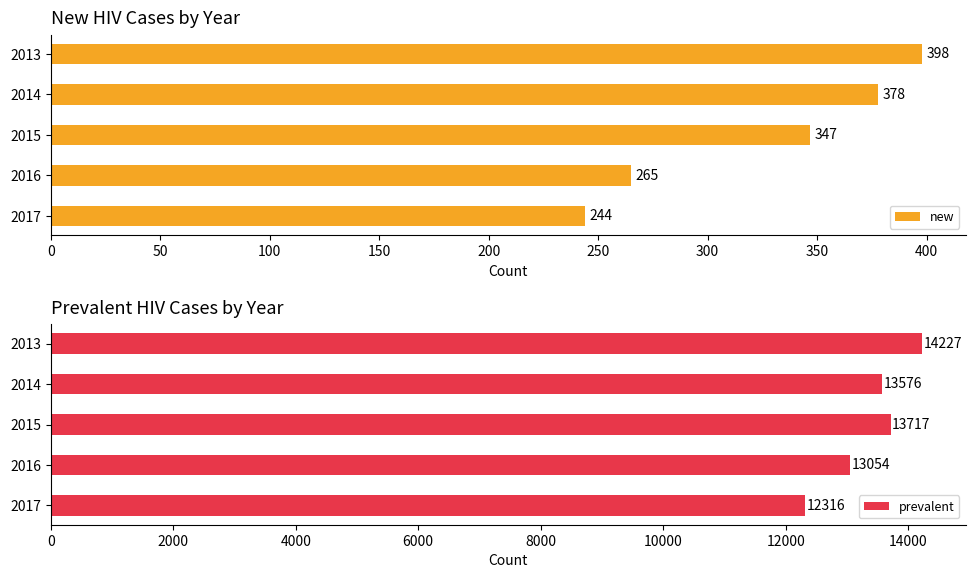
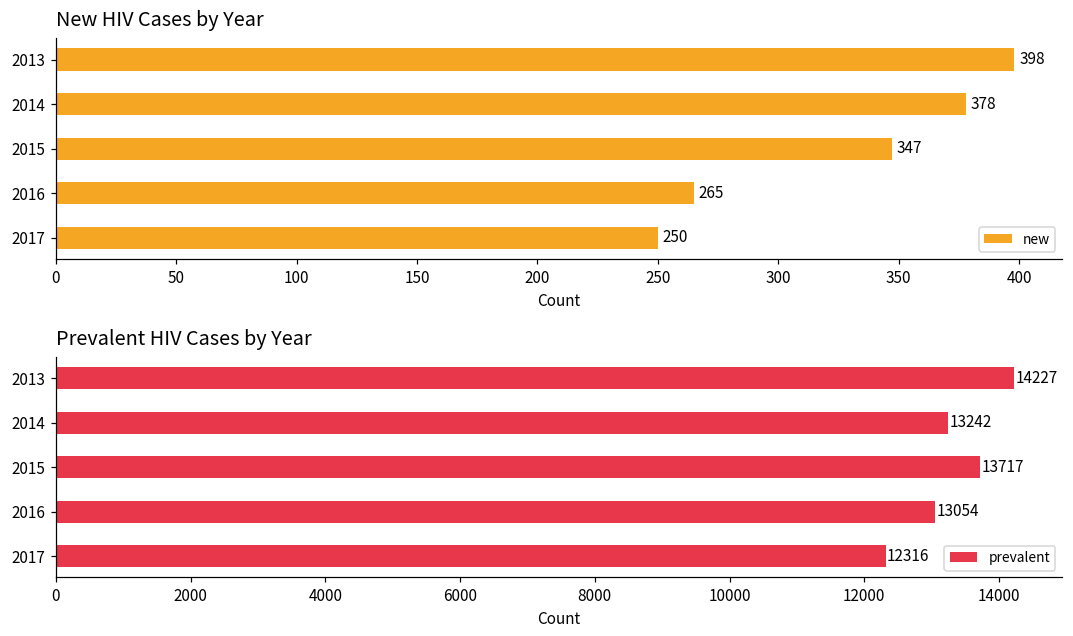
New HIV Cases by Year, 2017: 244 -> 250
Prevalent HIV Cases by Year, 2014: 13576 -> 13242
